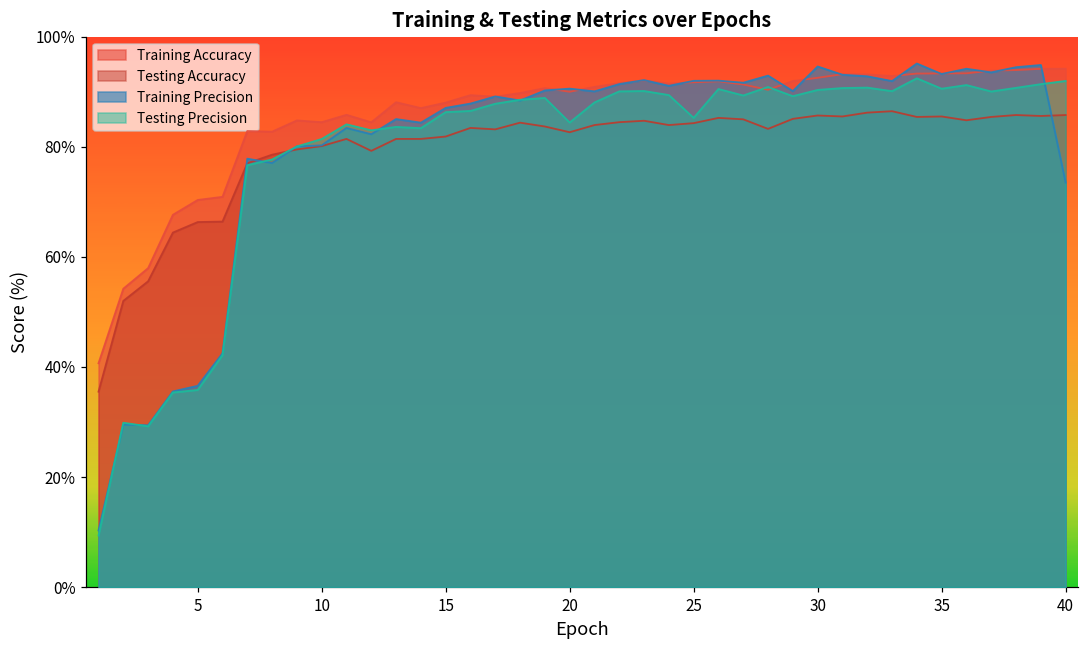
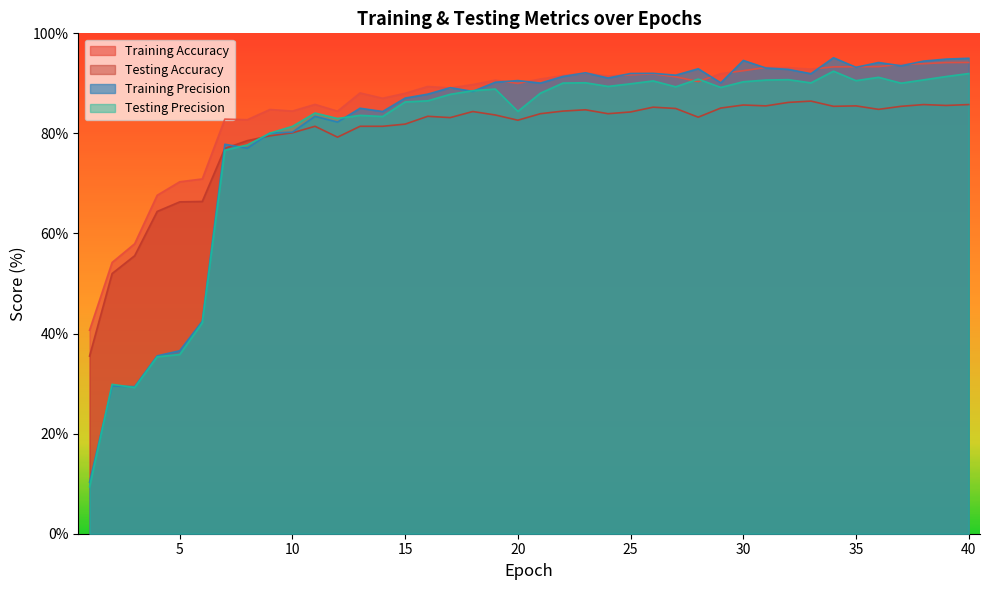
Testing Precision, 25: 85% -> 90%
Training Precision, 40: 73% -> 95%
